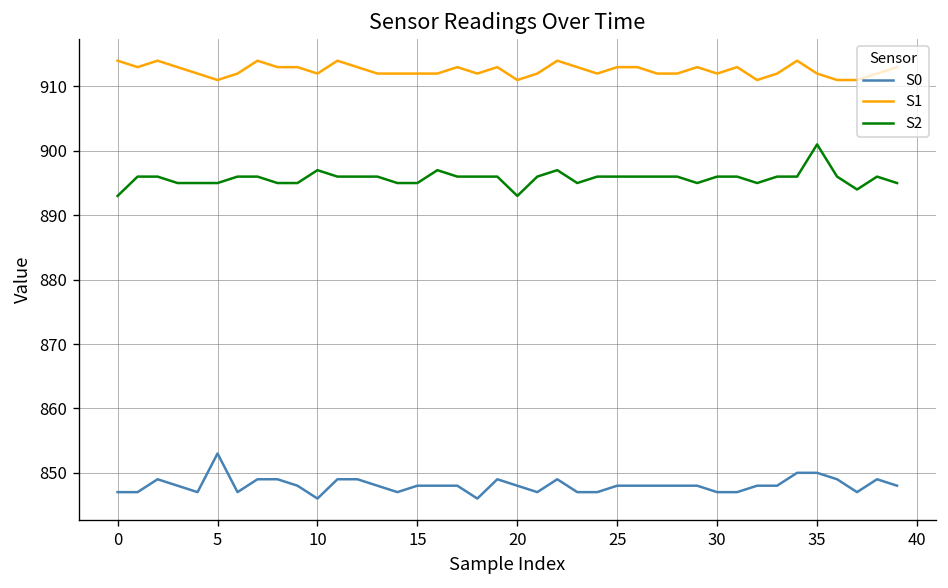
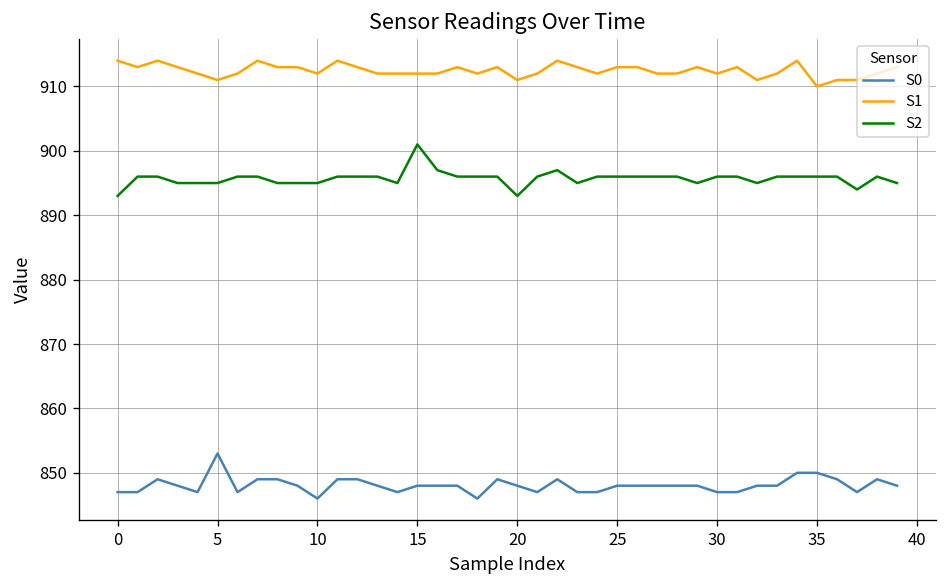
S2, 10: 897 -> 895
S2, 15: 895 -> 901
S1, 35: 912 -> 910
S2, 35: 901 -> 896
